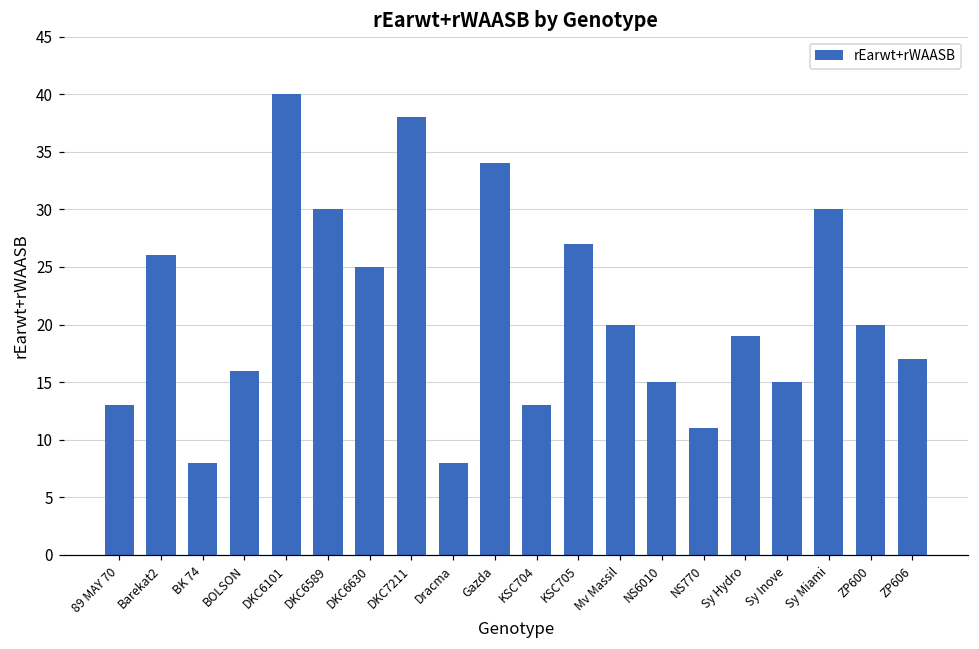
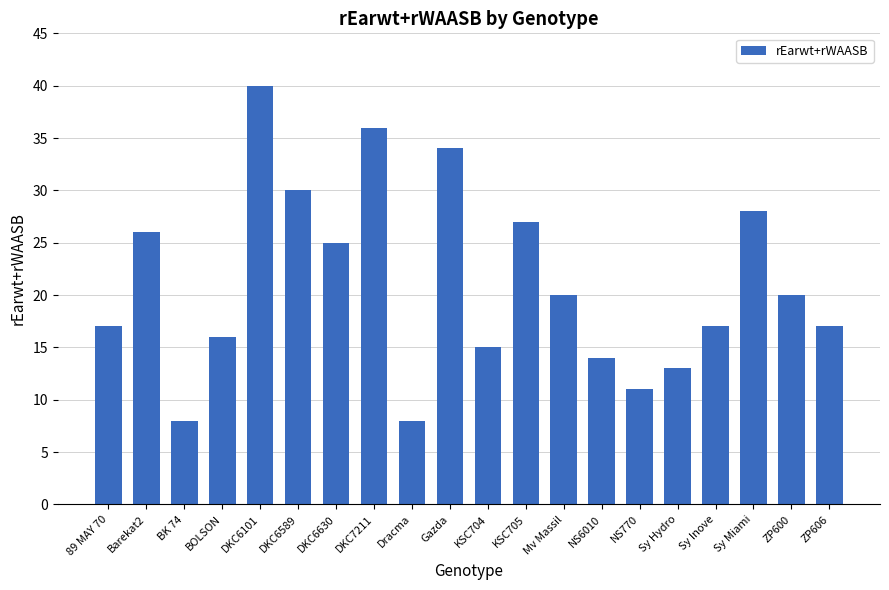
89 MAY 70: 13 -> 17
DKC7211: 38 -> 36
KSC704: 13 -> 15
NS6010: 15 -> 14
Sy Hydro: 19 -> 13
Sy Inove: 15 -> 17
Sy Miami: 30 -> 28
